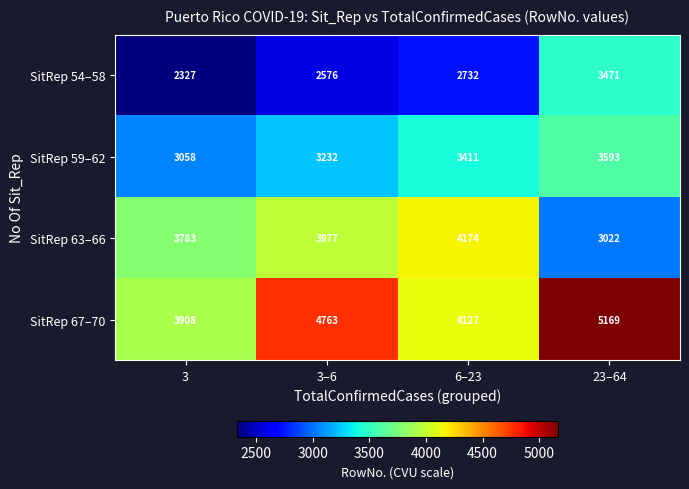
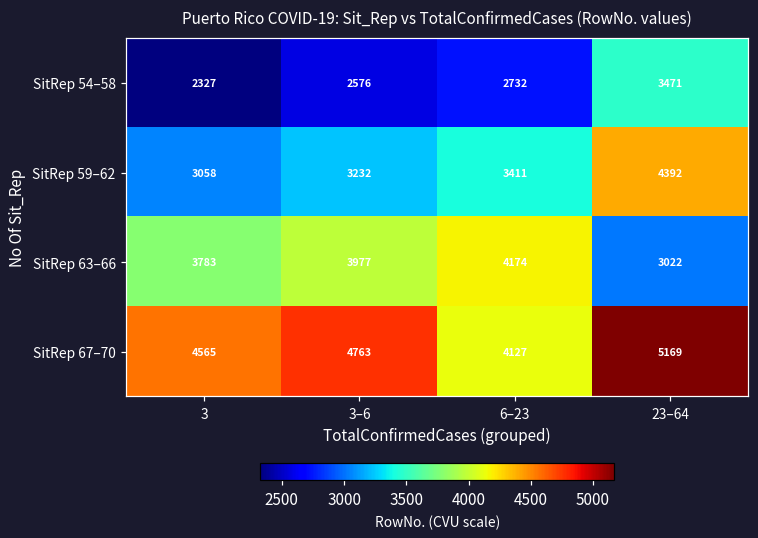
SitRep 59–62, 23–64: 3593 -> 4392
SitRep 67–70, 3: 3908 -> 4565
